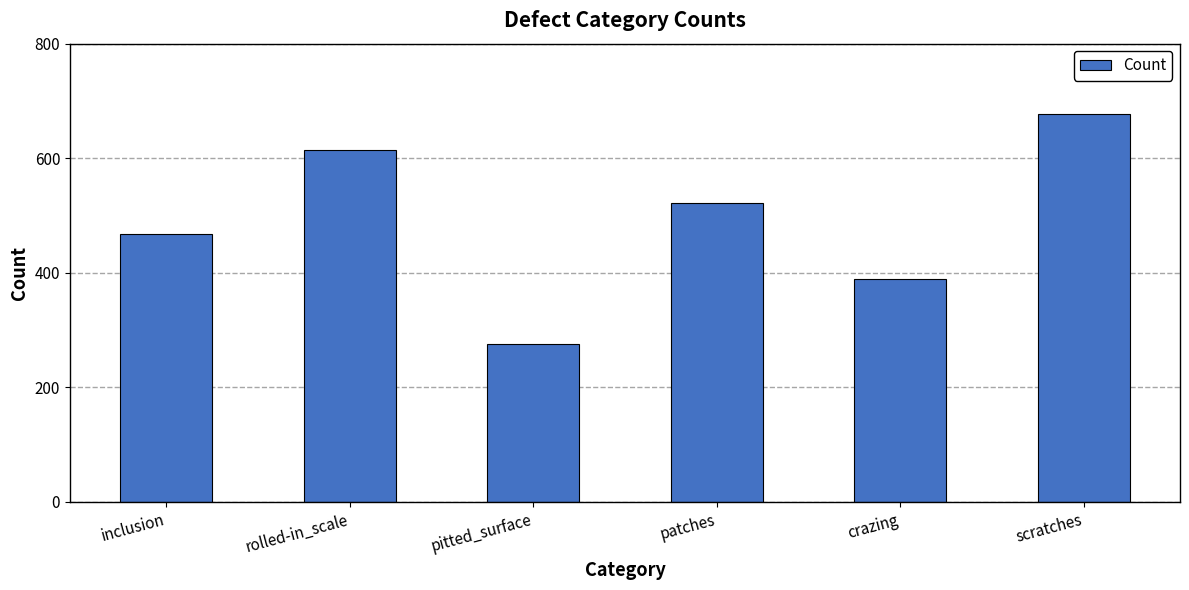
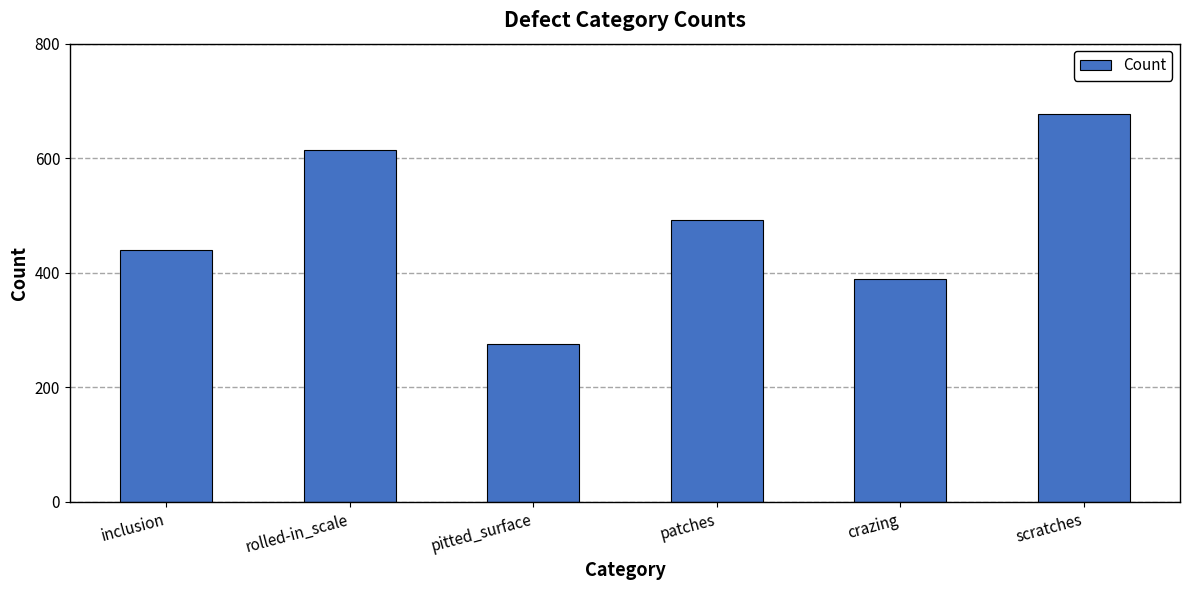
inclusion: 470 -> 440
patches: 520 -> 490
